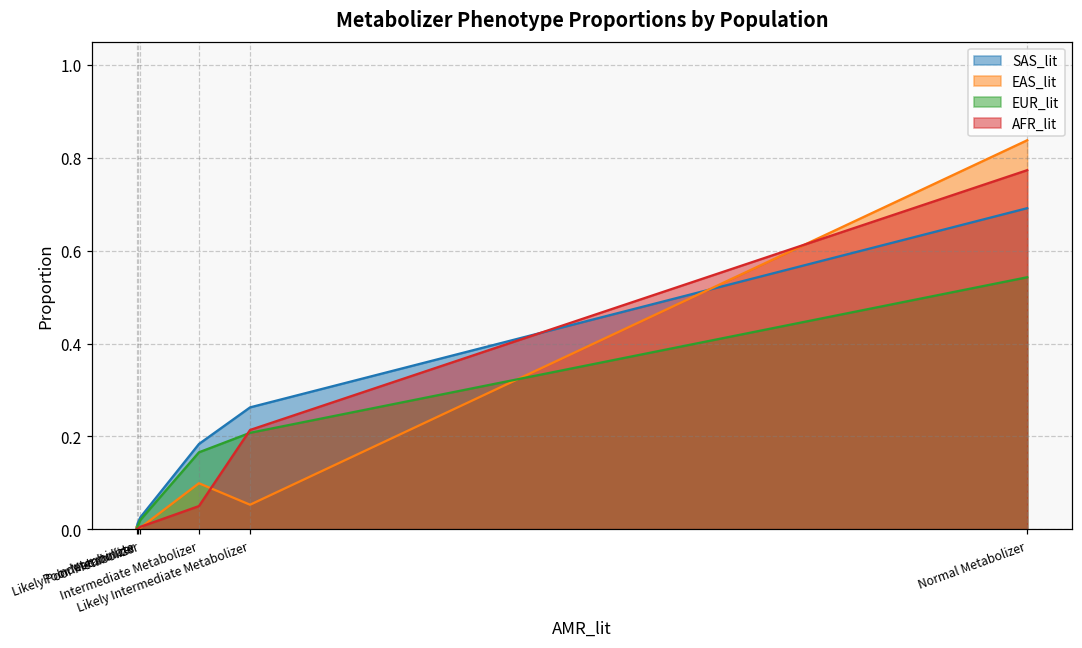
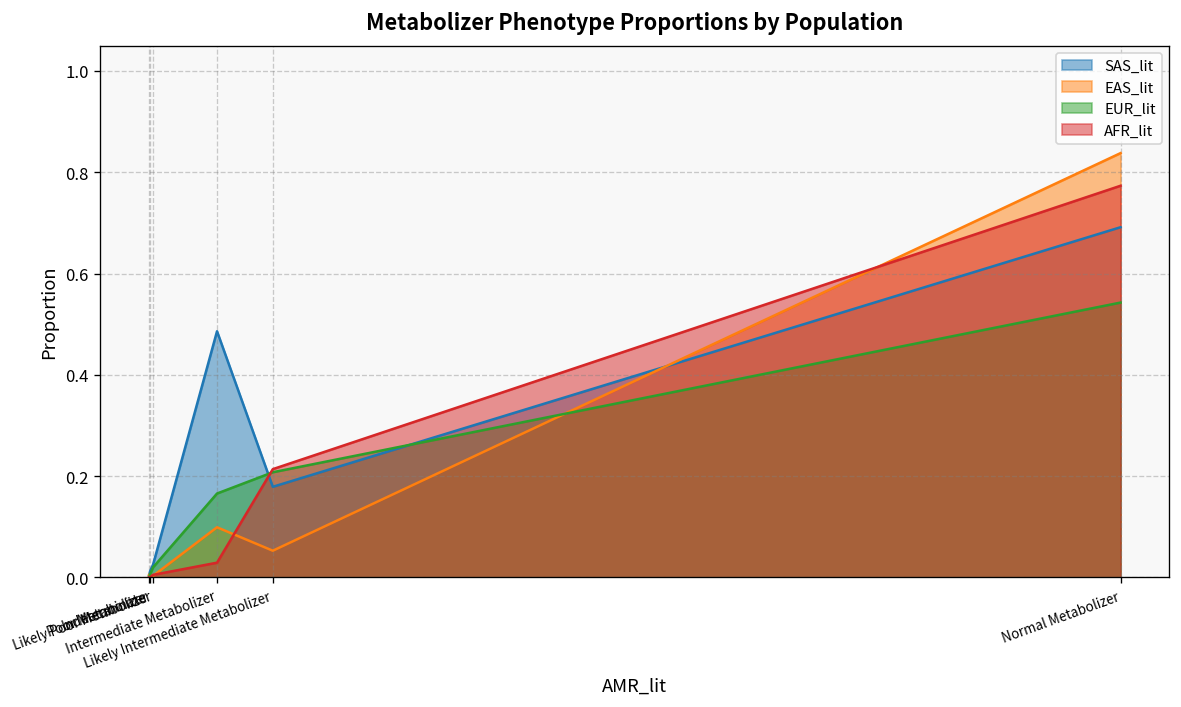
SAS_lit, Intermediate Metabolizer: 0.18 -> 0.49
AFR_lit, Intermediate Metabolizer: 0.05 -> 0.03
SAS_lit, Likely Intermediate Metabolizer: 0.26 -> 0.18
